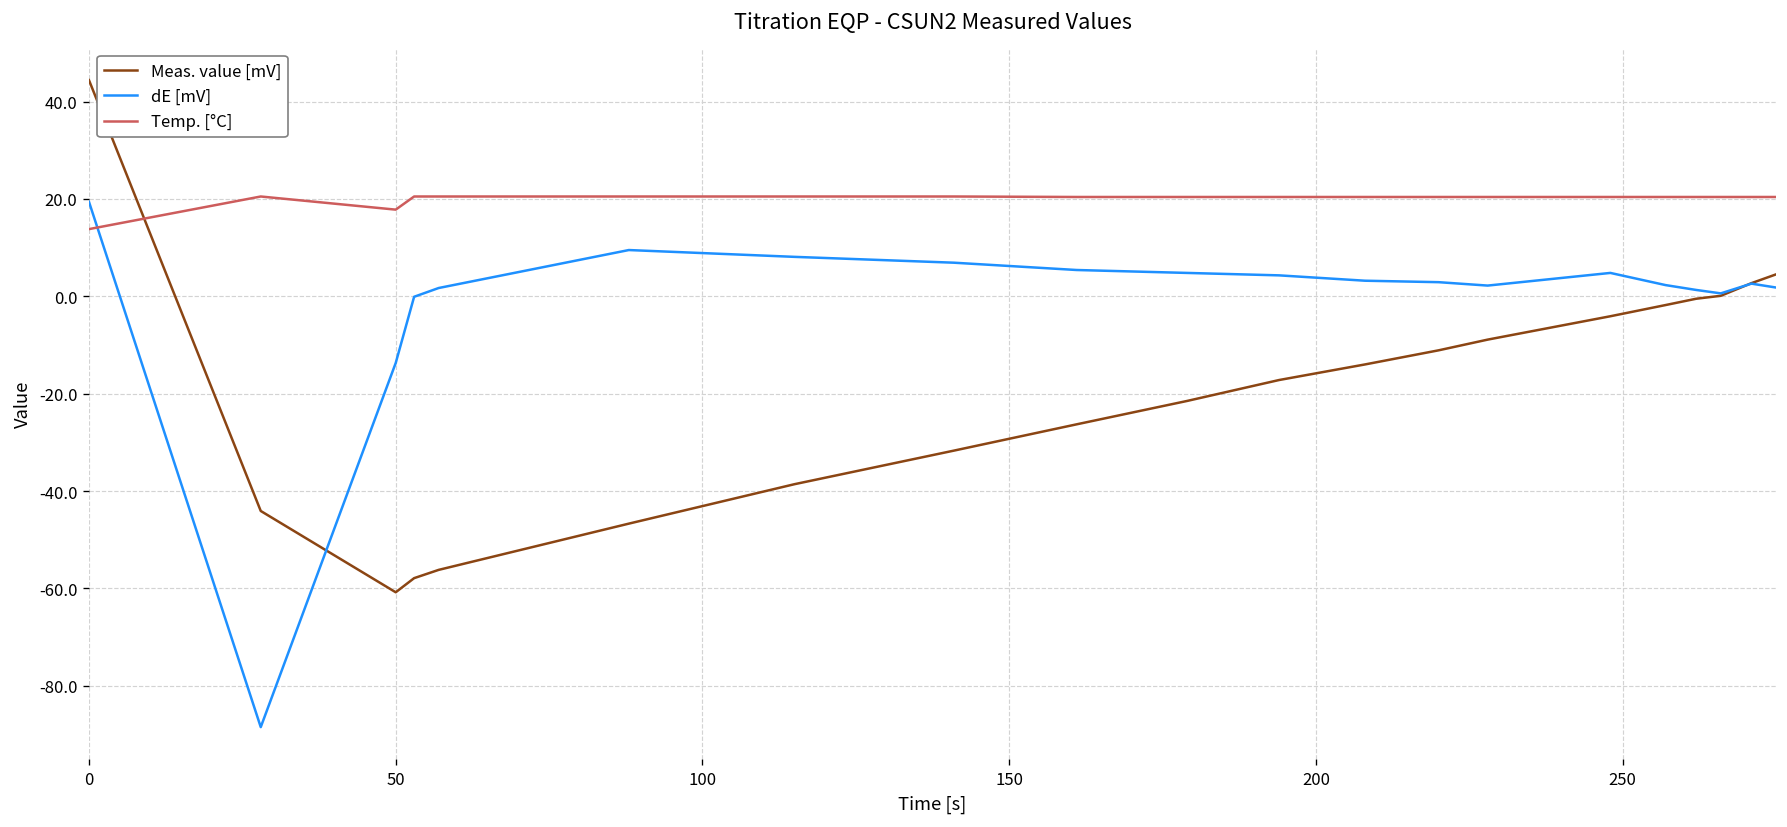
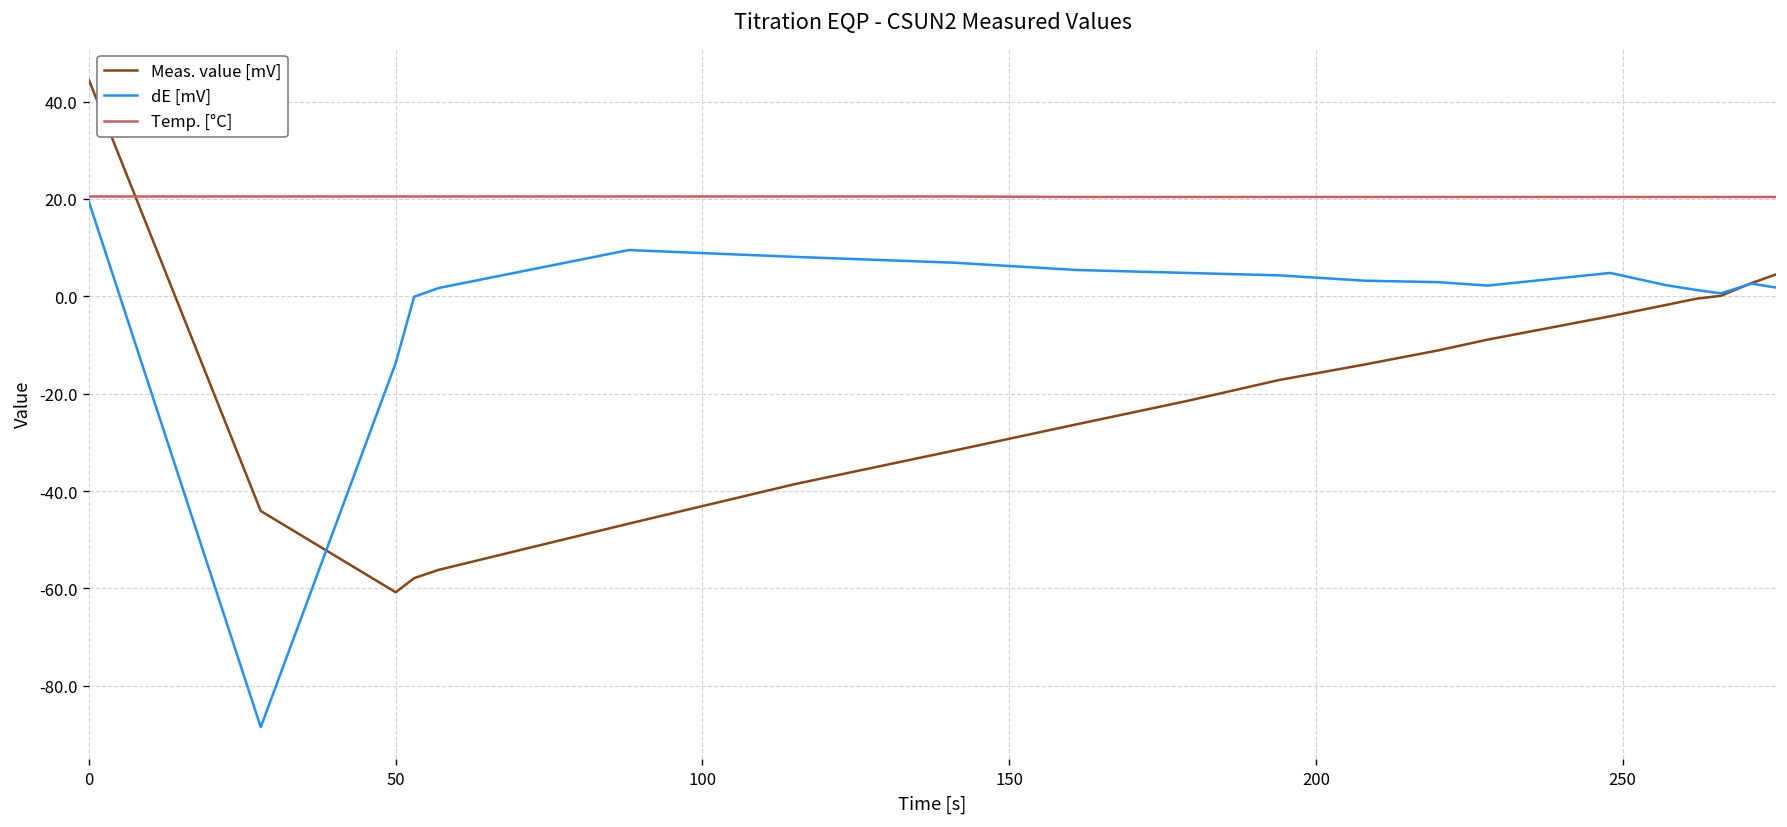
Temp. [°C], 0: 14 -> 21
Temp. [°C], 50: 18 -> 21
